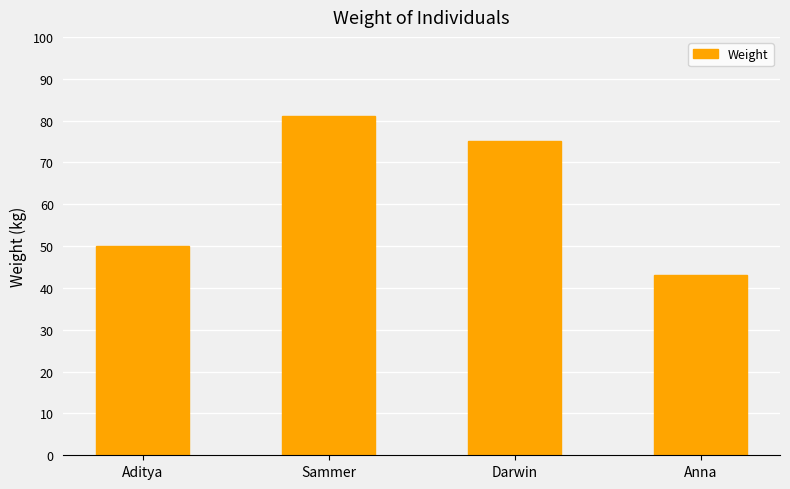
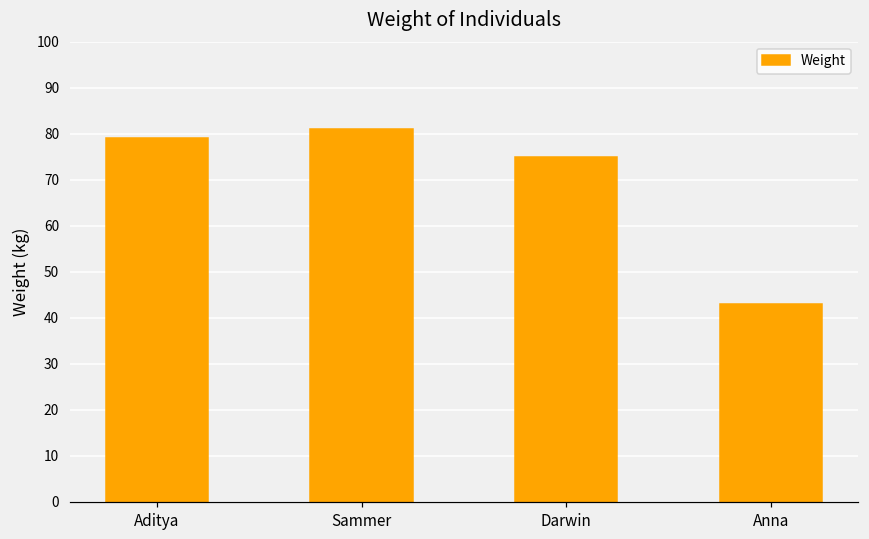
Aditya: 50 -> 79
